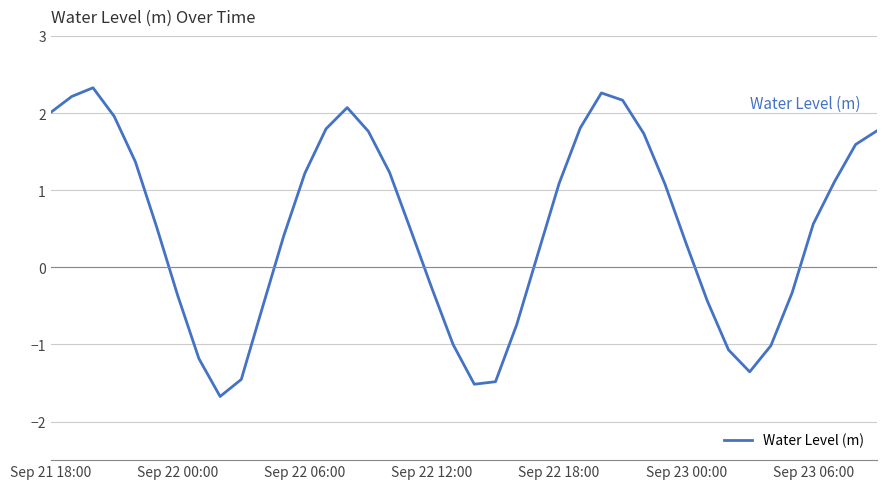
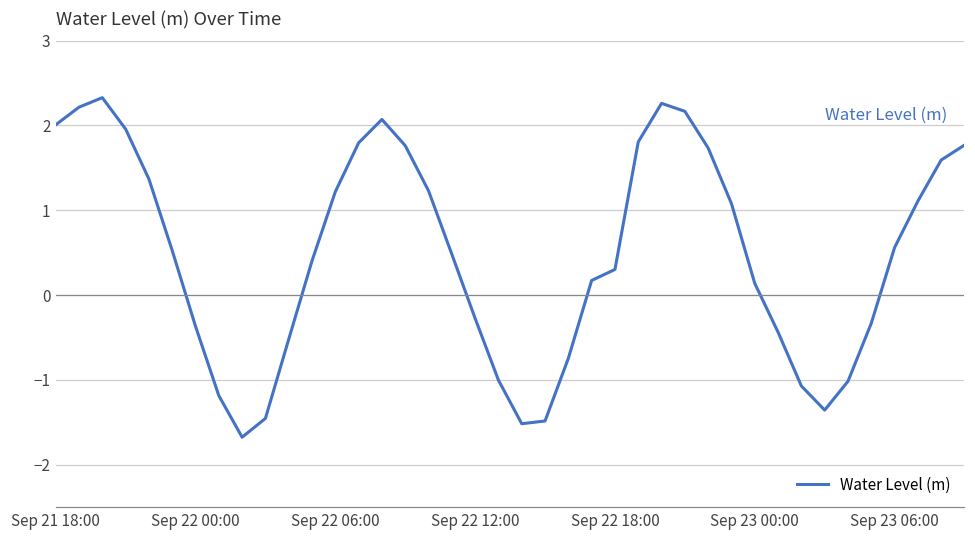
Sep 22 18:00: 1.1 -> 0.3
Sep 23 00:00: 0.3 -> 0.1
